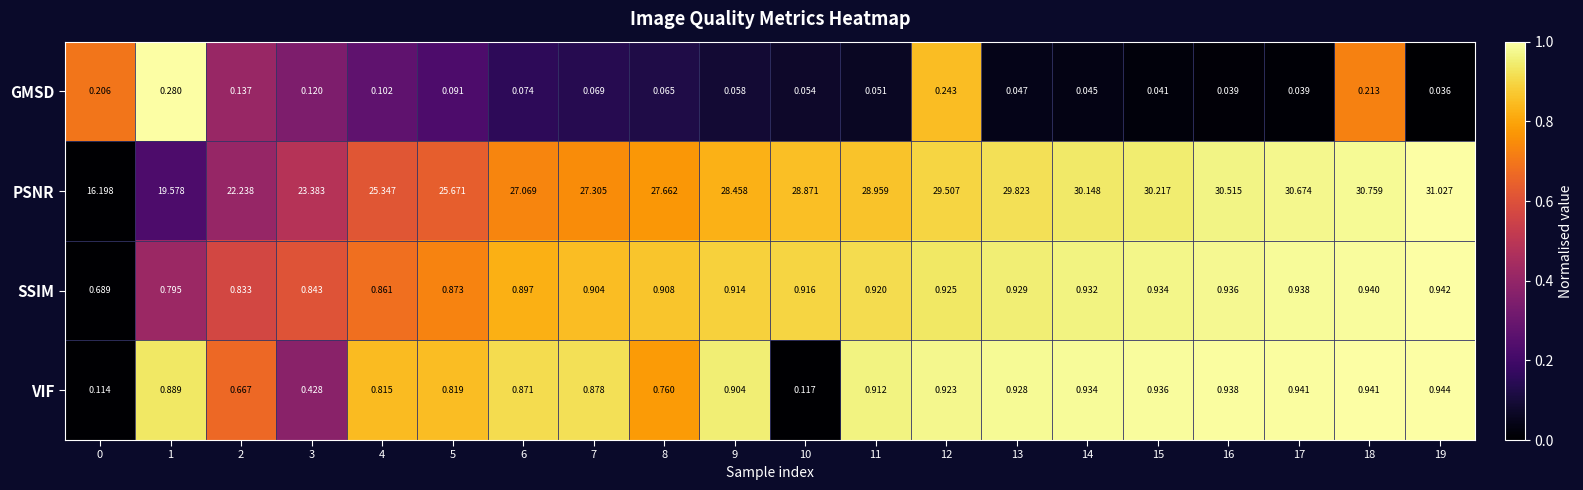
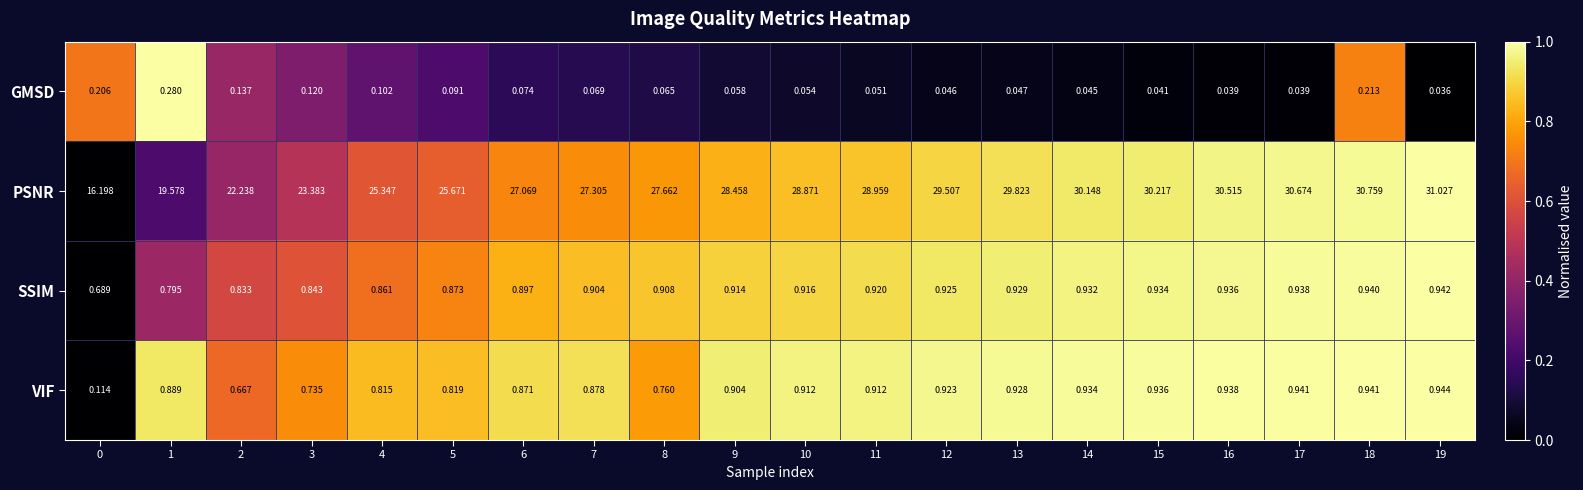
GMSD, 12: 0.243 -> 0.046
VIF, 3: 0.428 -> 0.735
VIF, 10: 0.117 -> 0.912
